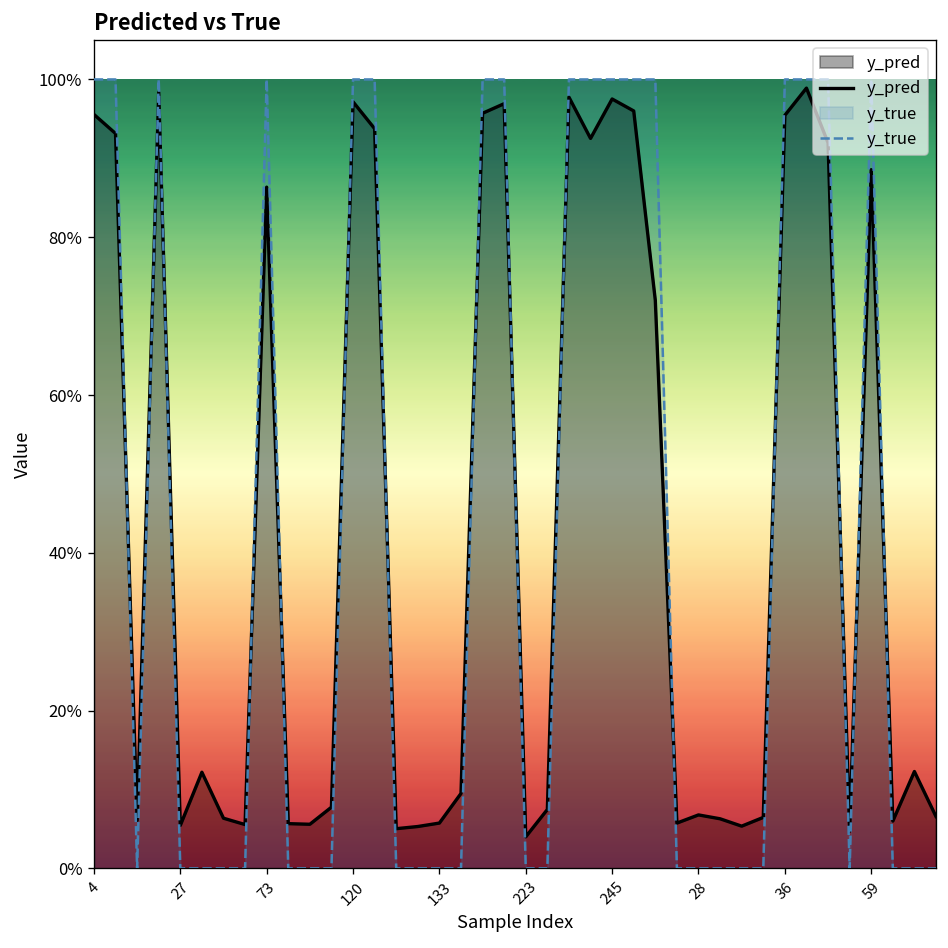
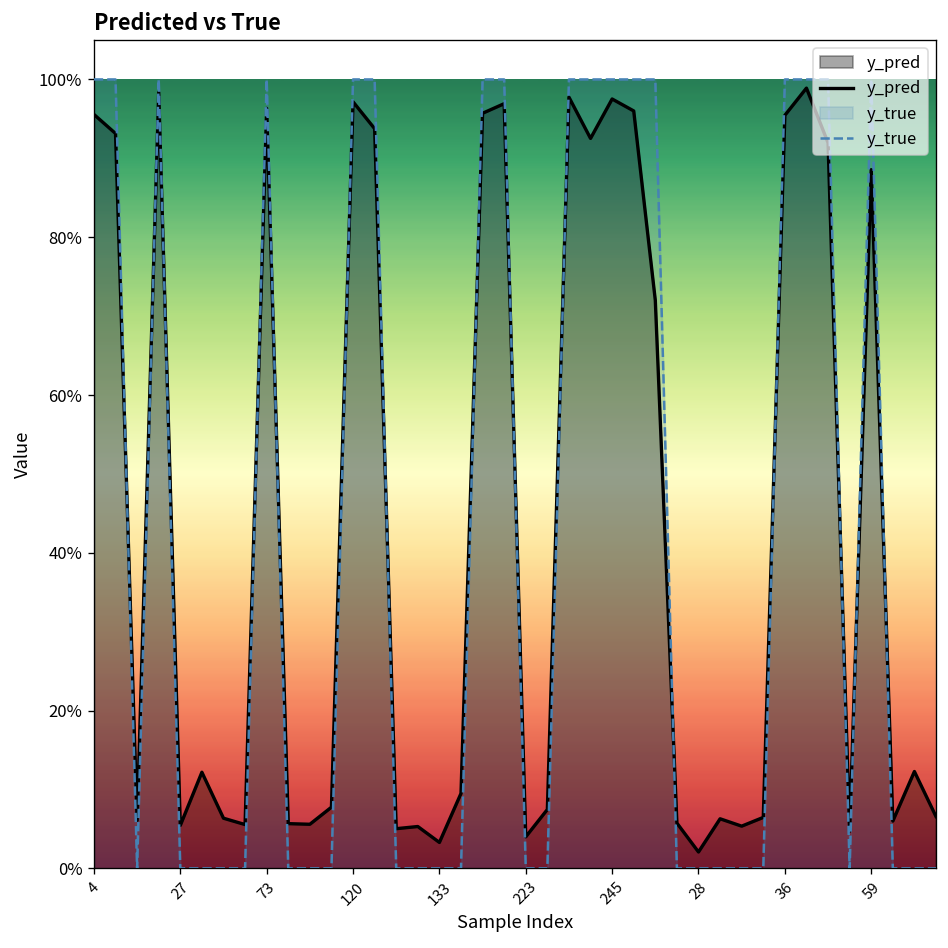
y_pred, 73: 86% -> 96%
y_pred, 133: 6% -> 3%
y_pred, 28: 7% -> 2%
